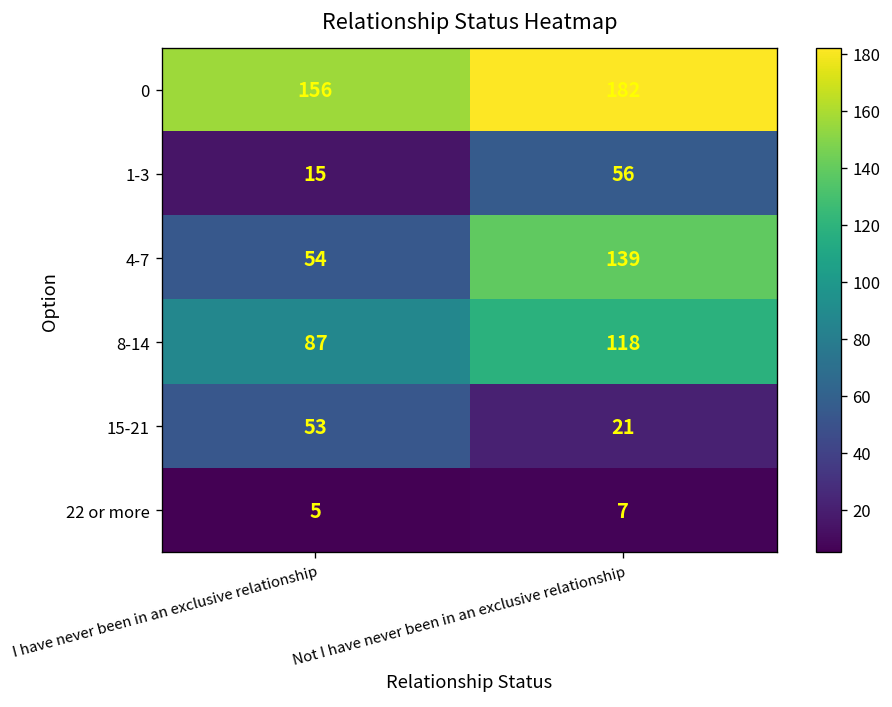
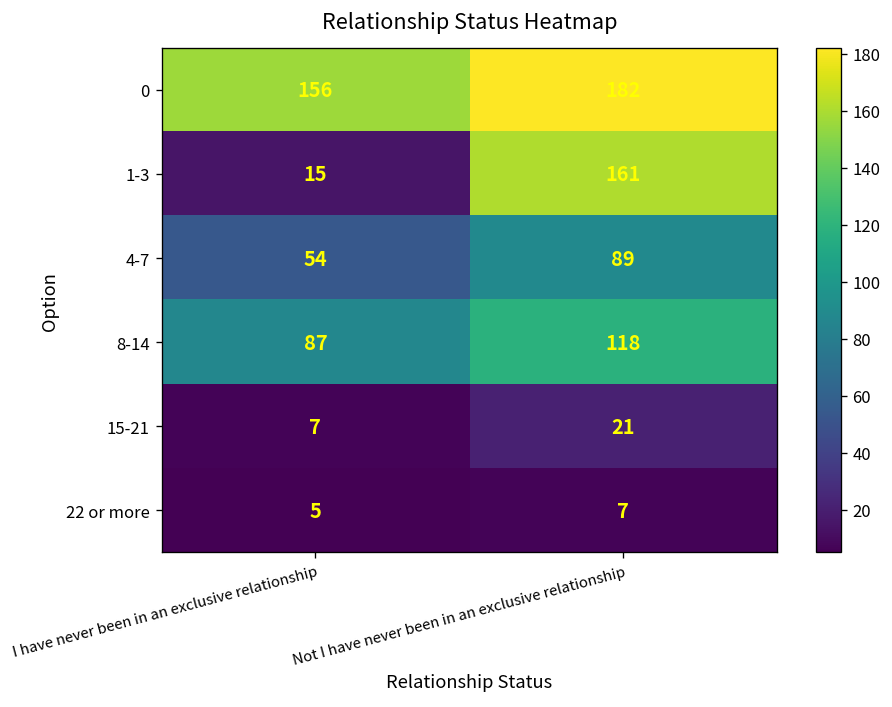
1-3, Not I have never been in an exclusive relationship: 56 -> 161
4-7, Not I have never been in an exclusive relationship: 139 -> 89
15-21, I have never been in an exclusive relationship: 53 -> 7
